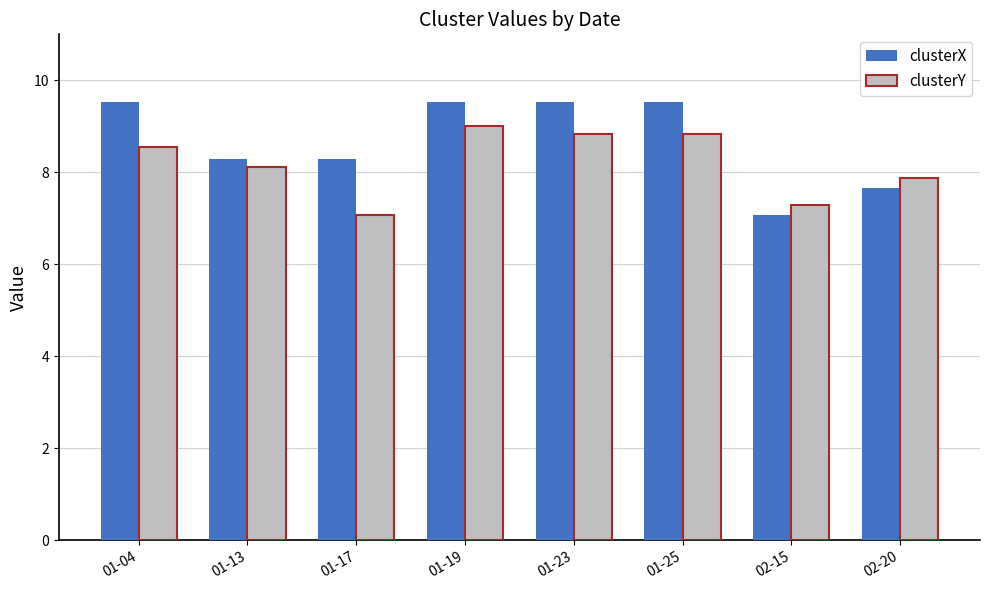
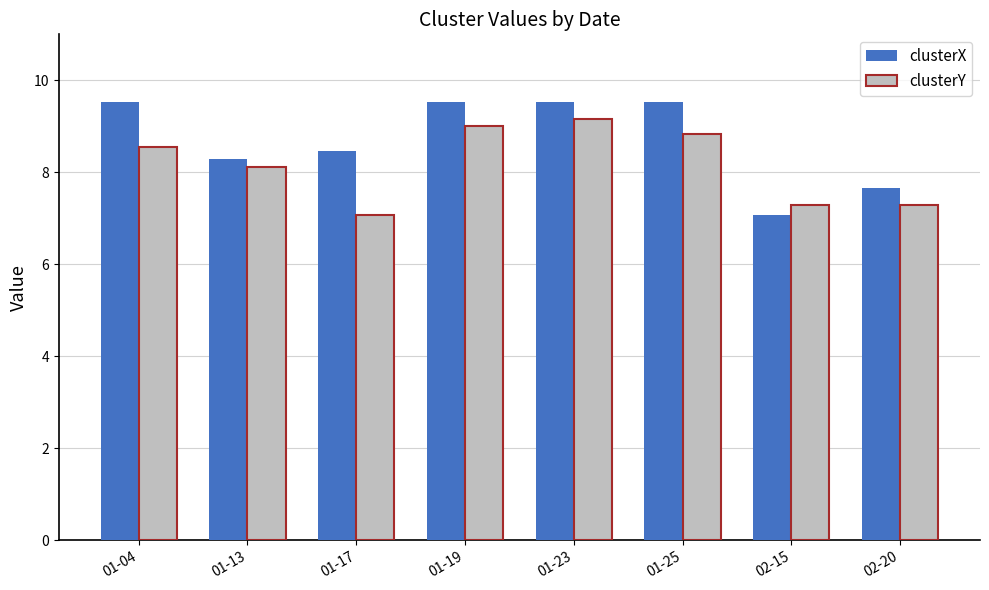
clusterX, 01-17: 8.3 -> 8.5
clusterY, 01-23: 8.8 -> 9.2
clusterY, 02-20: 7.9 -> 7.3
